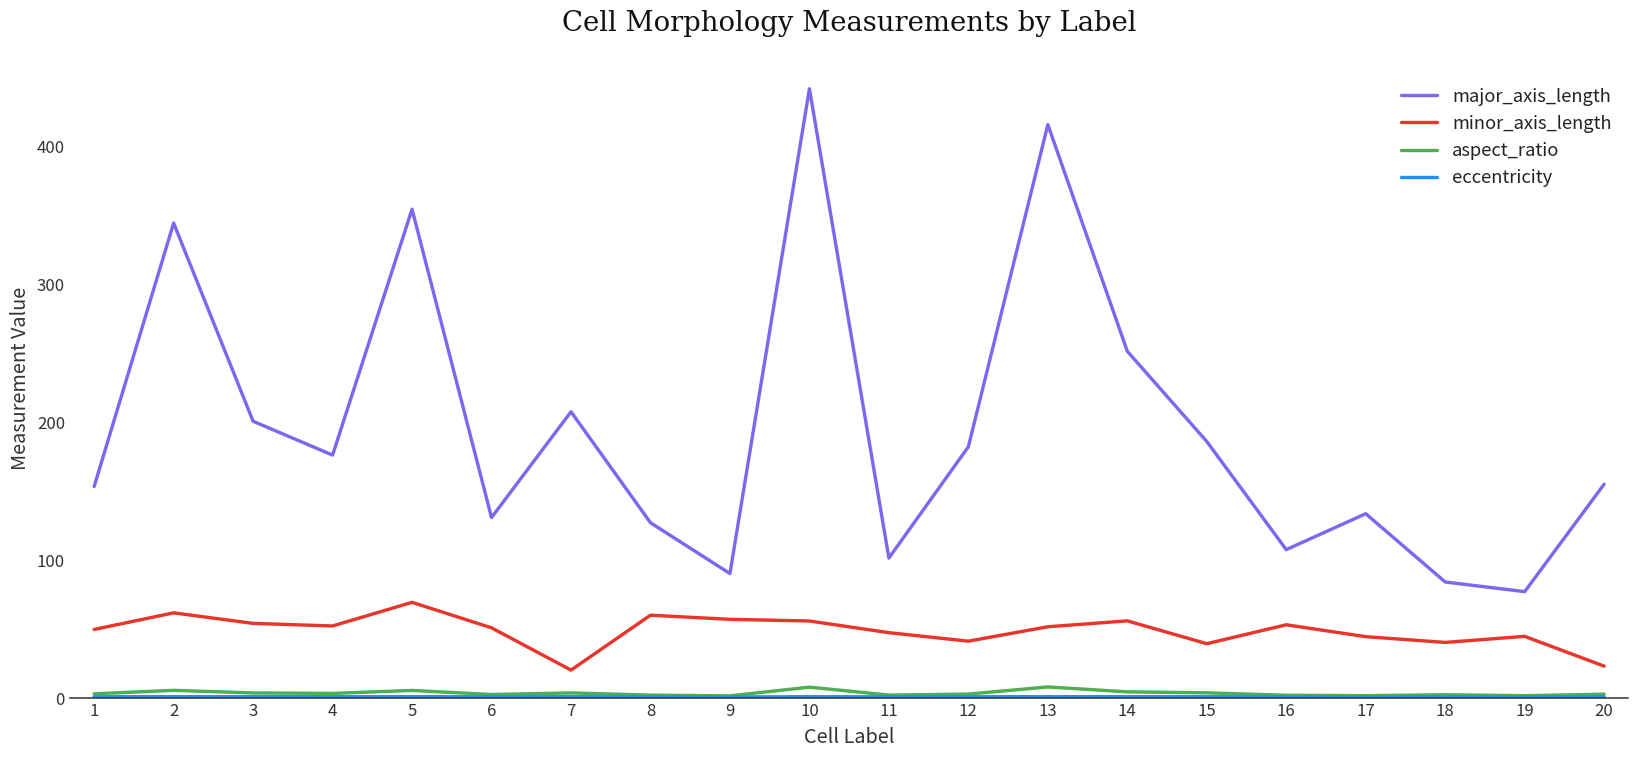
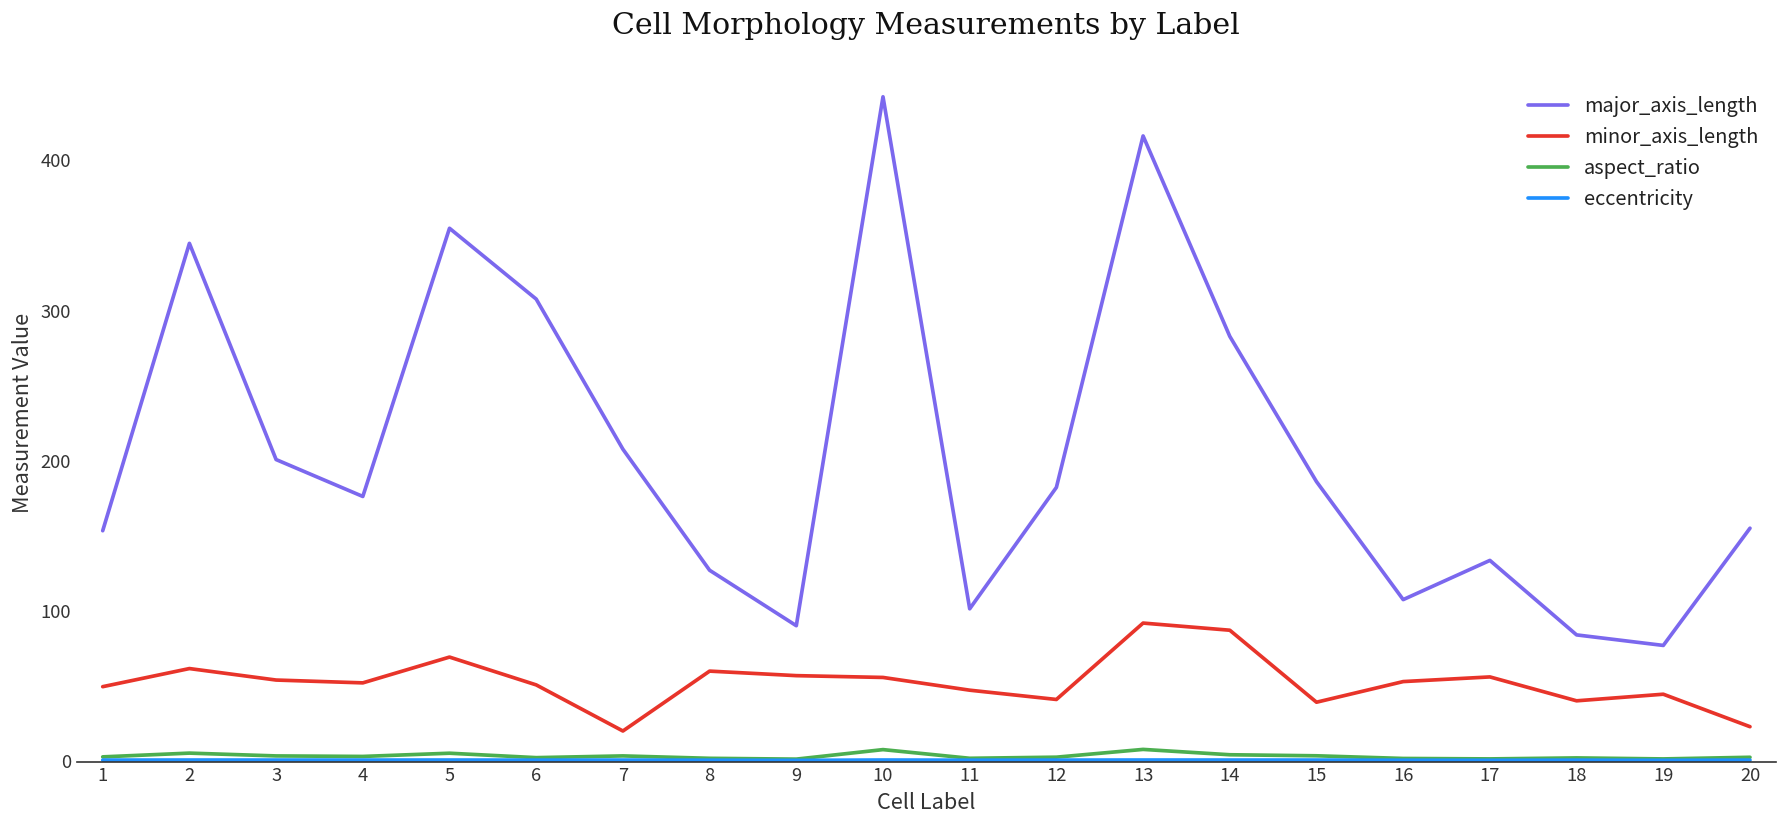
major_axis_length, 6: 131 -> 308
minor_axis_length, 13: 52 -> 92
major_axis_length, 14: 252 -> 283
minor_axis_length, 14: 56 -> 87
minor_axis_length, 17: 45 -> 56
